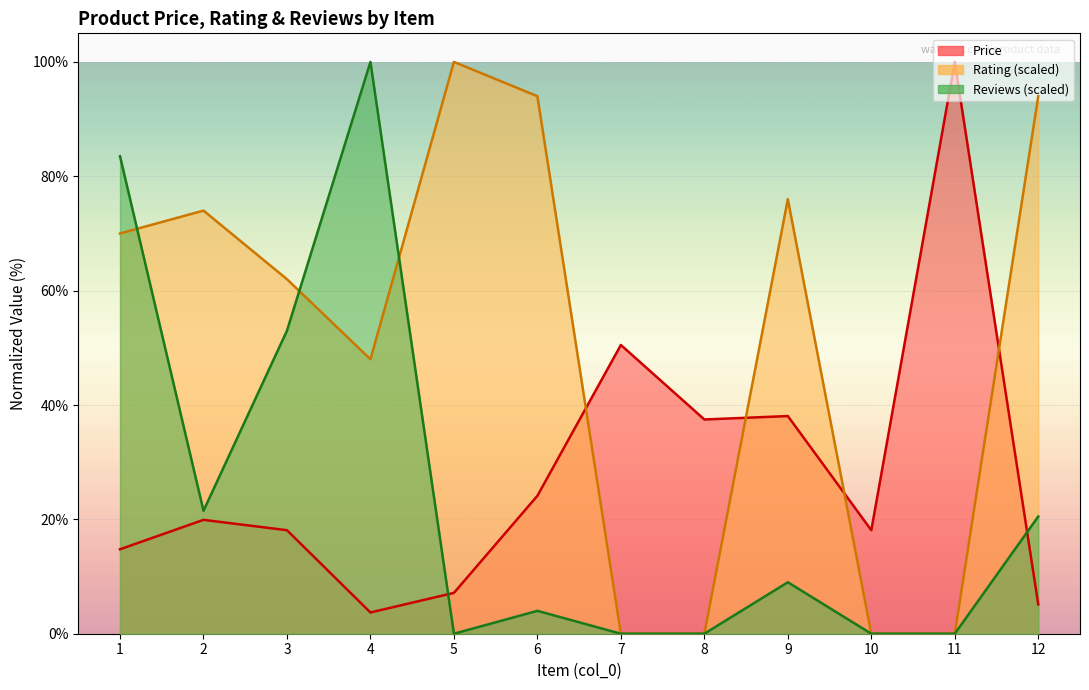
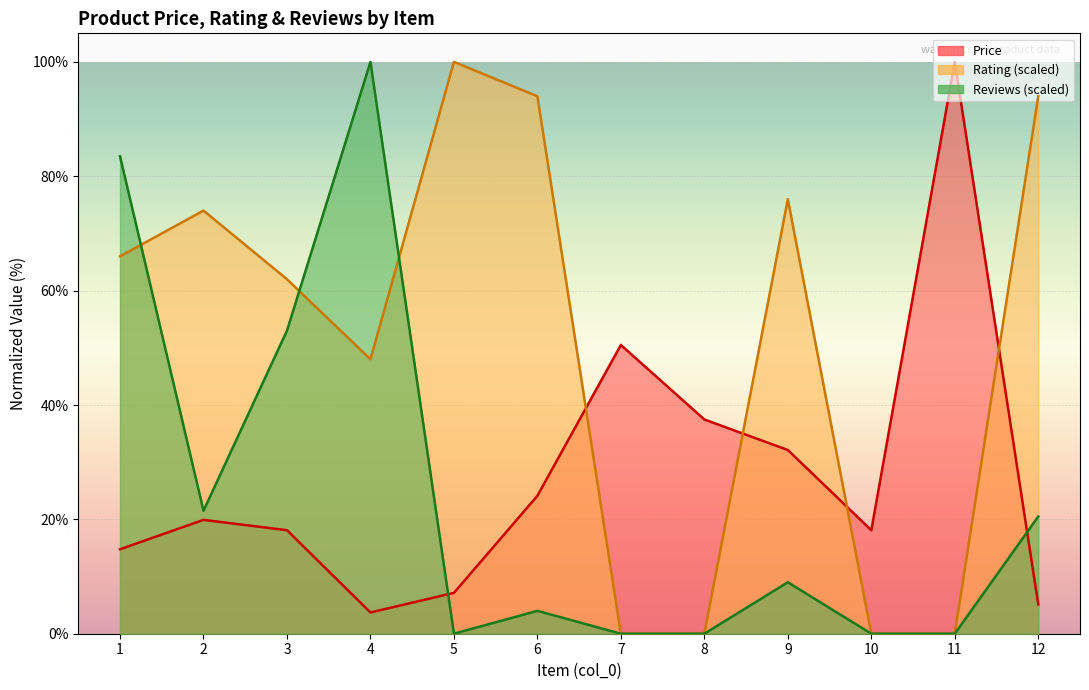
Rating (scaled), 1: 70% -> 66%
Price, 9: 38% -> 32%
